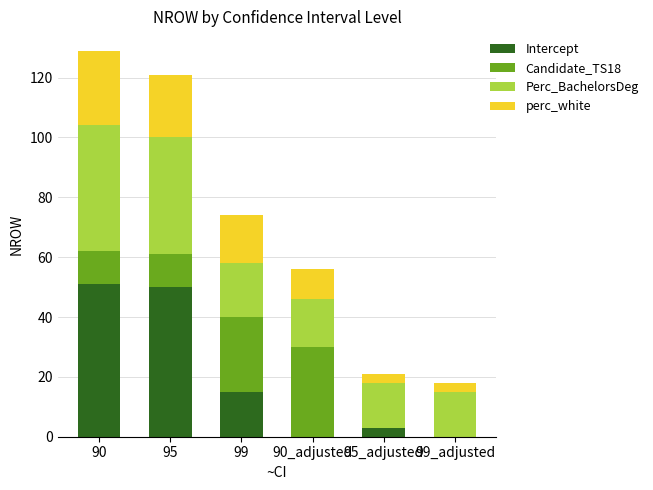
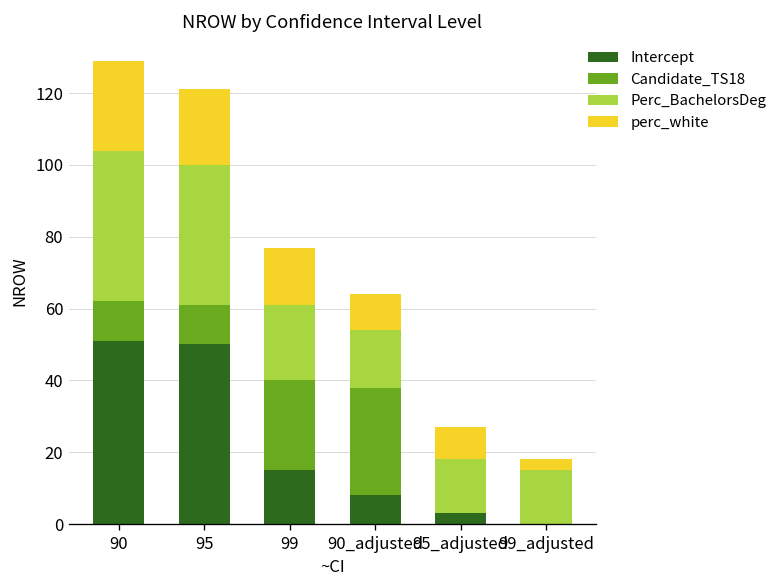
Perc_BachelorsDeg, 99: 18 -> 21
Intercept, 90_adjusted: 0 -> 8
perc_white, 95_adjusted: 3 -> 9
